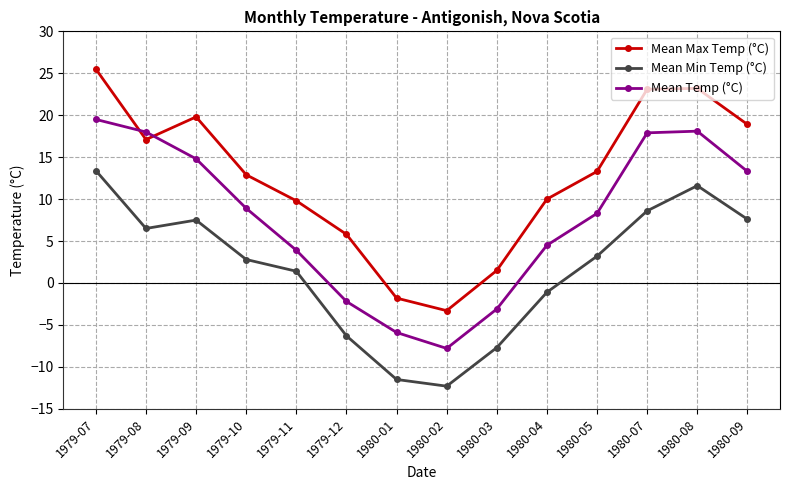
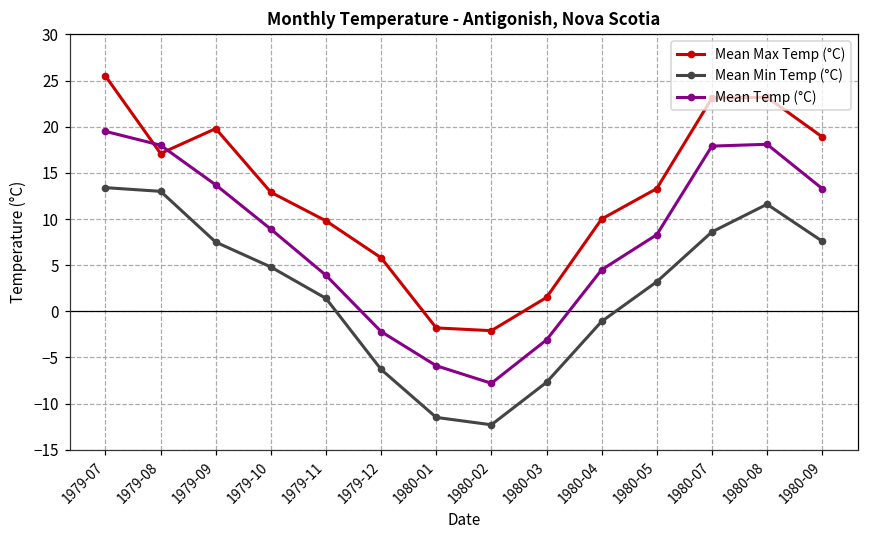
Mean Min Temp (°C), 1979-08: 7 -> 13
Mean Temp (°C), 1979-09: 15 -> 14
Mean Min Temp (°C), 1979-10: 3 -> 5
Mean Max Temp (°C), 1980-02: -3 -> -2
